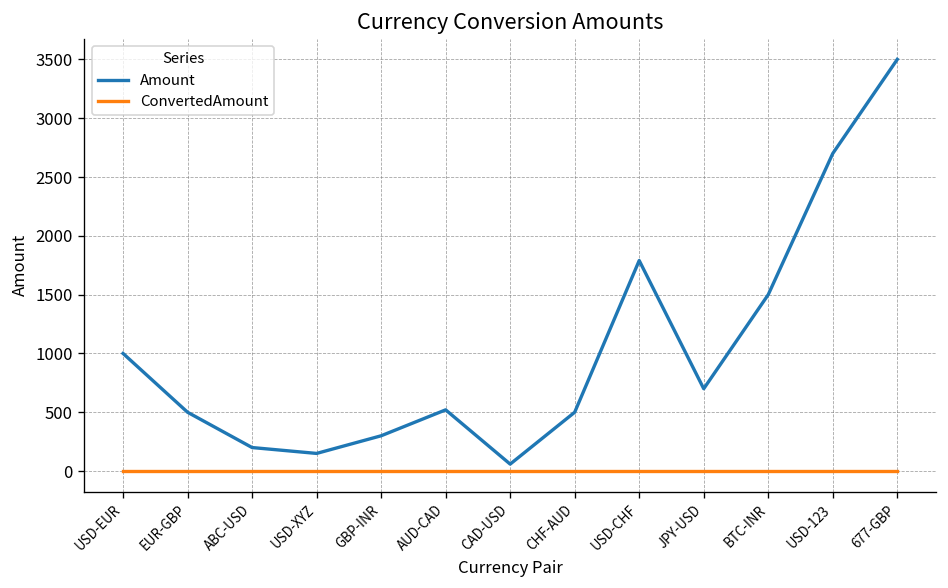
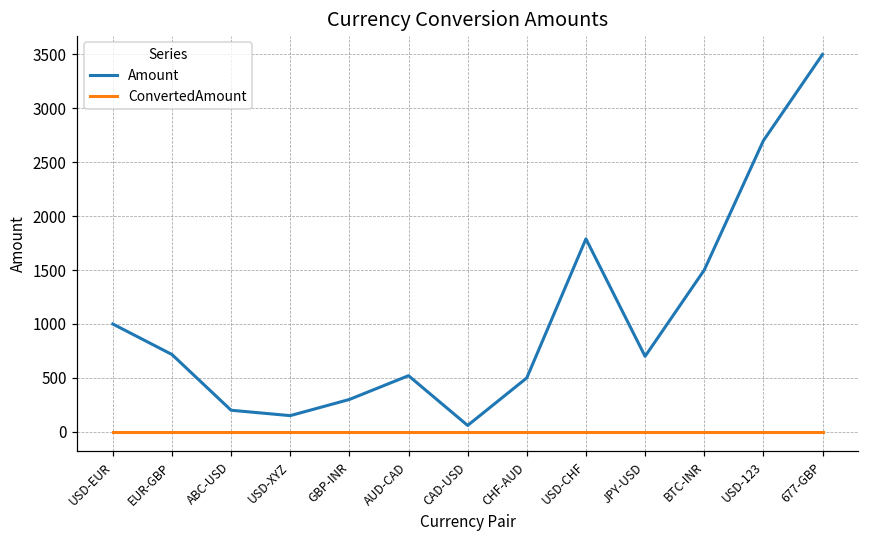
Amount, EUR-GBP: 500 -> 700
